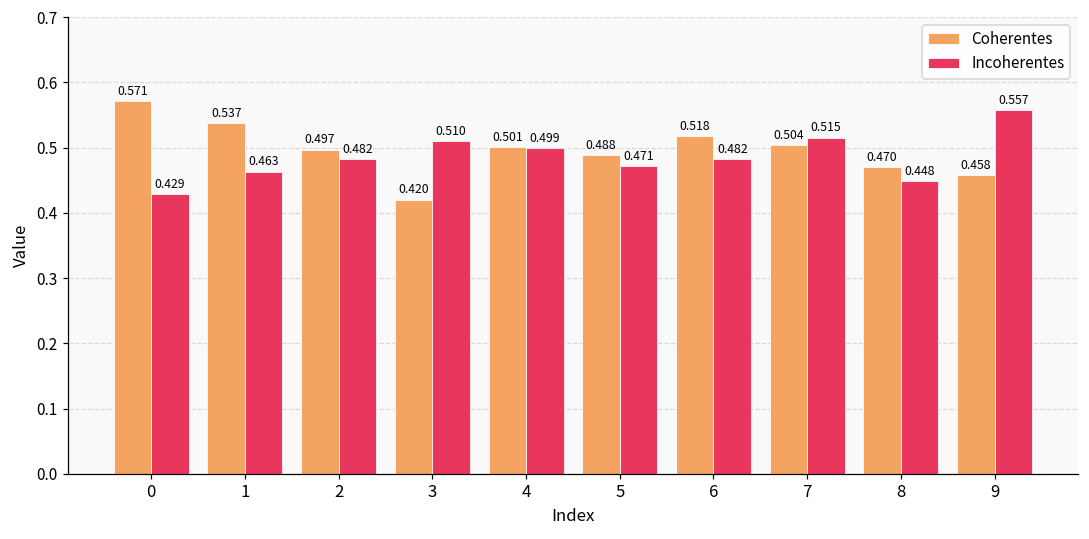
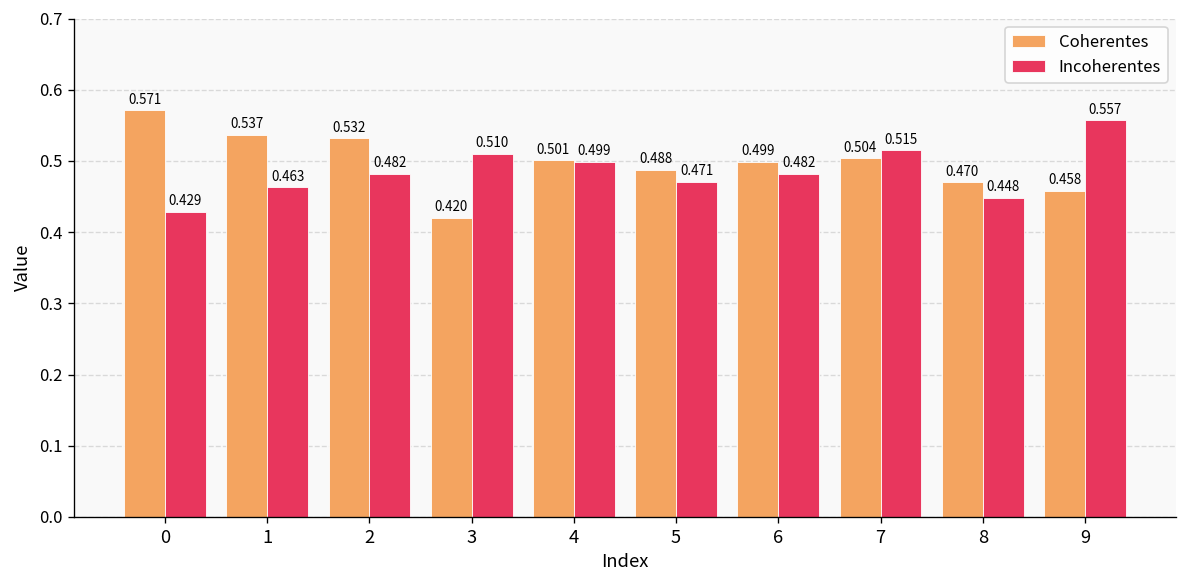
Coherentes, 2: 0.497 -> 0.532
Coherentes, 6: 0.518 -> 0.499
